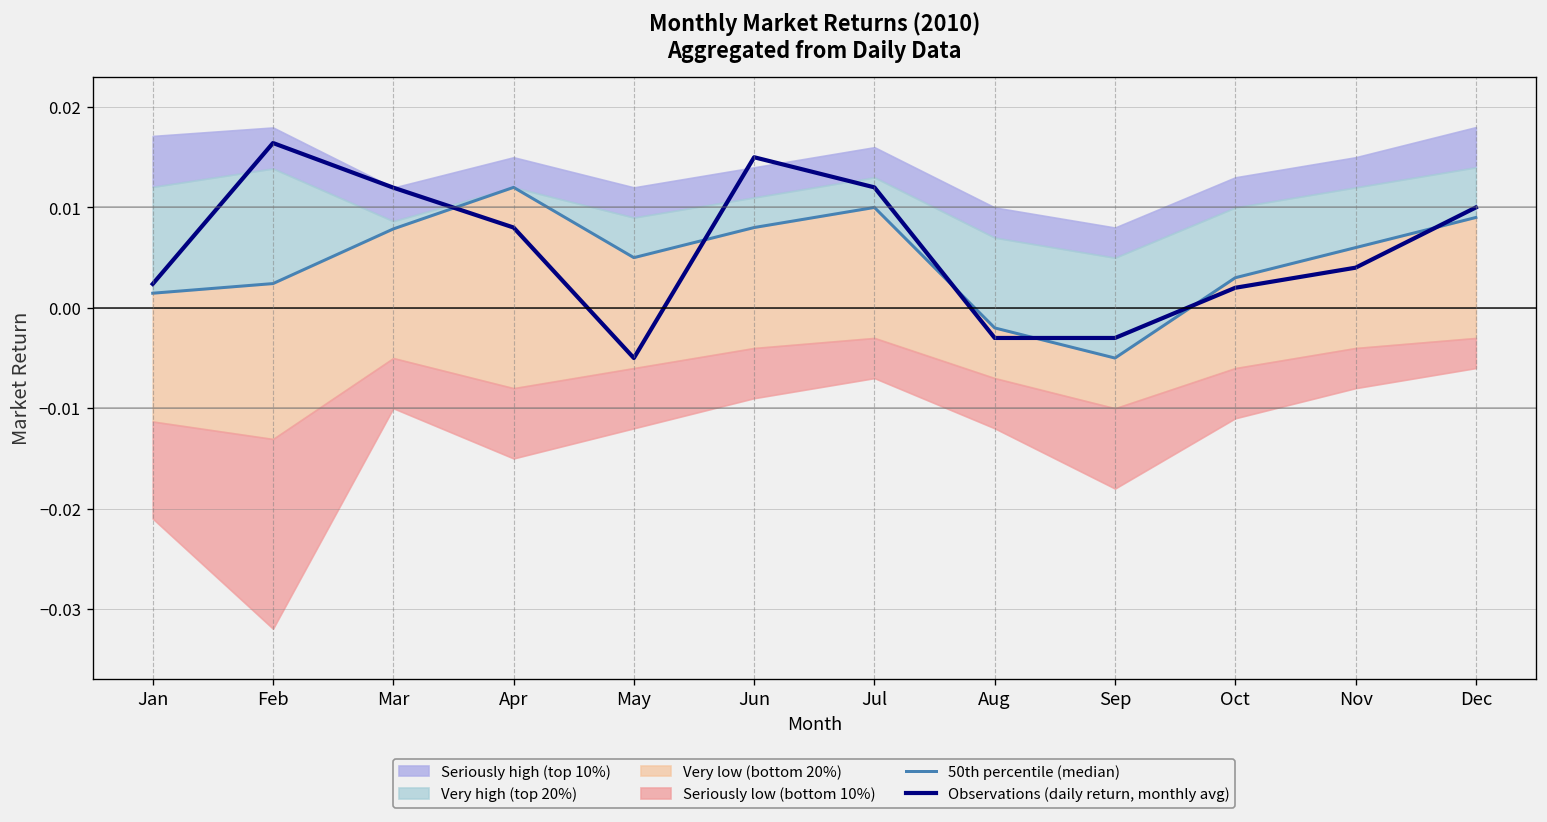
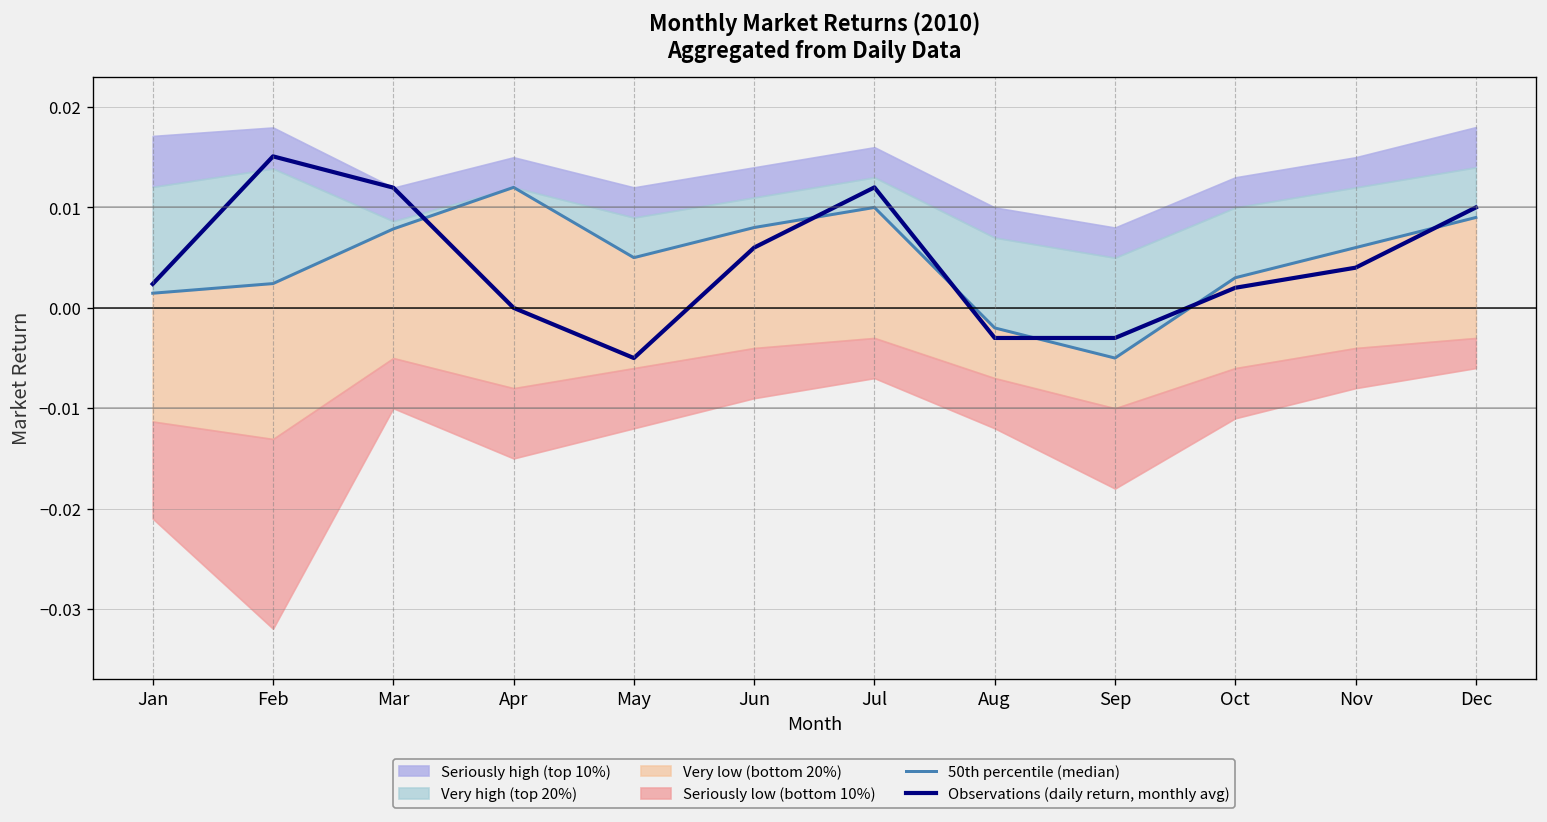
Observations (daily return, monthly avg), Feb: 0.016 -> 0.015
Observations (daily return, monthly avg), Apr: 0.008 -> 0.000
Observations (daily return, monthly avg), Jun: 0.015 -> 0.006
